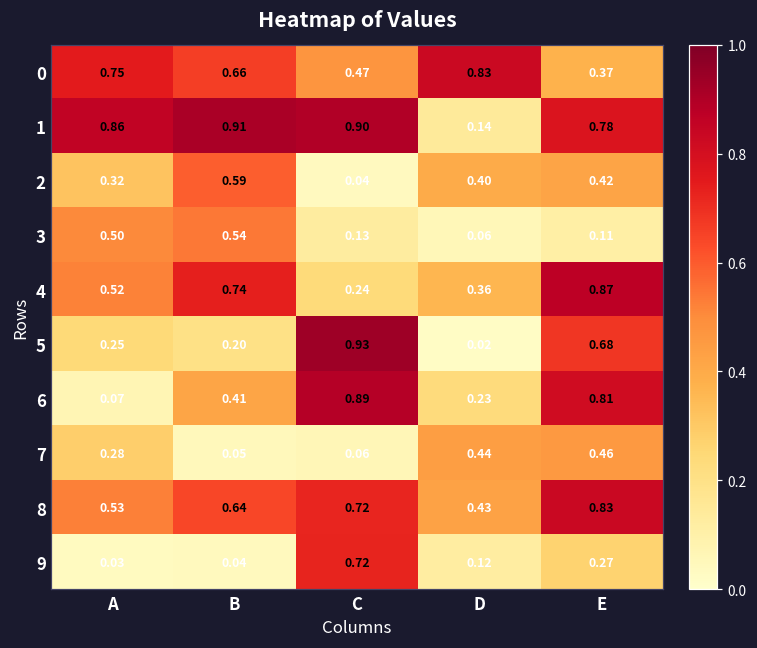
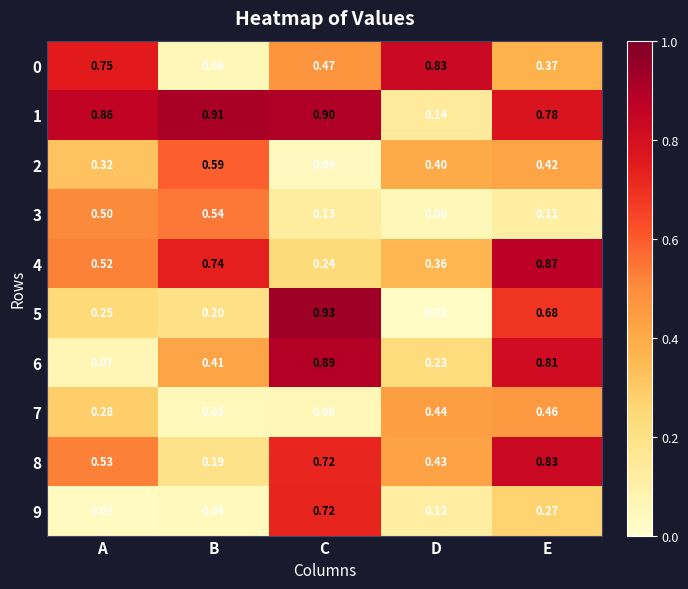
0, B: 0.66 -> 0.06
8, B: 0.64 -> 0.19
